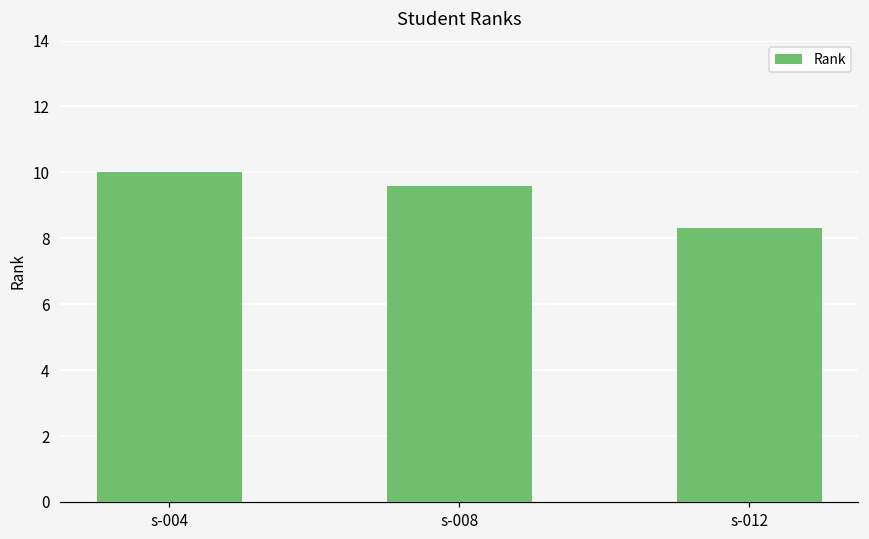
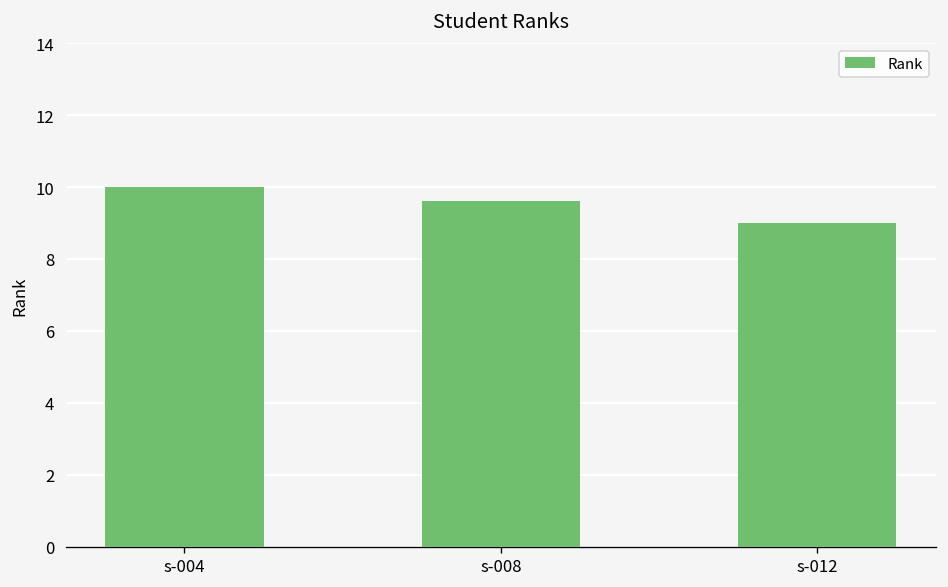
s-012: 8.3 -> 9.0
